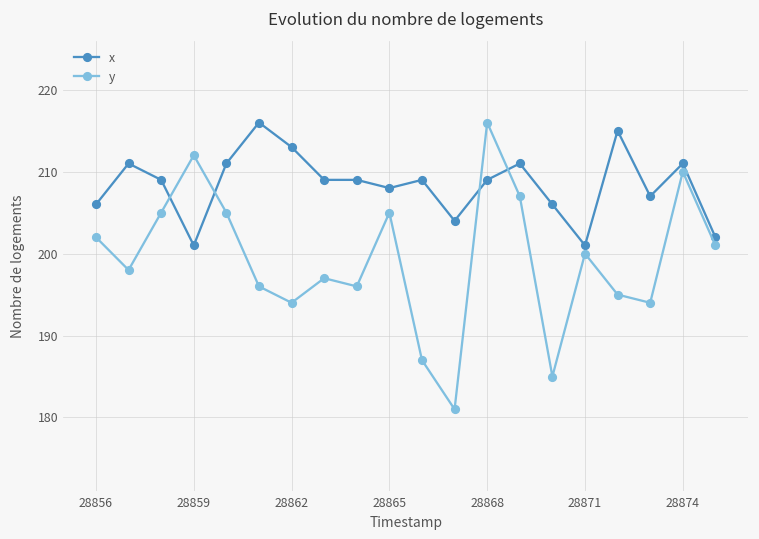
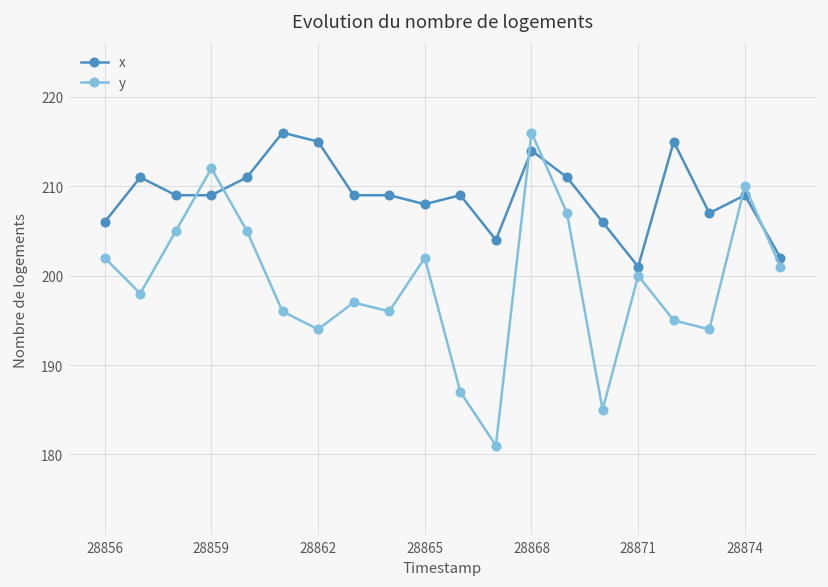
x, 28859: 201 -> 209
x, 28862: 213 -> 215
y, 28865: 205 -> 202
x, 28868: 209 -> 214
x, 28874: 211 -> 209
